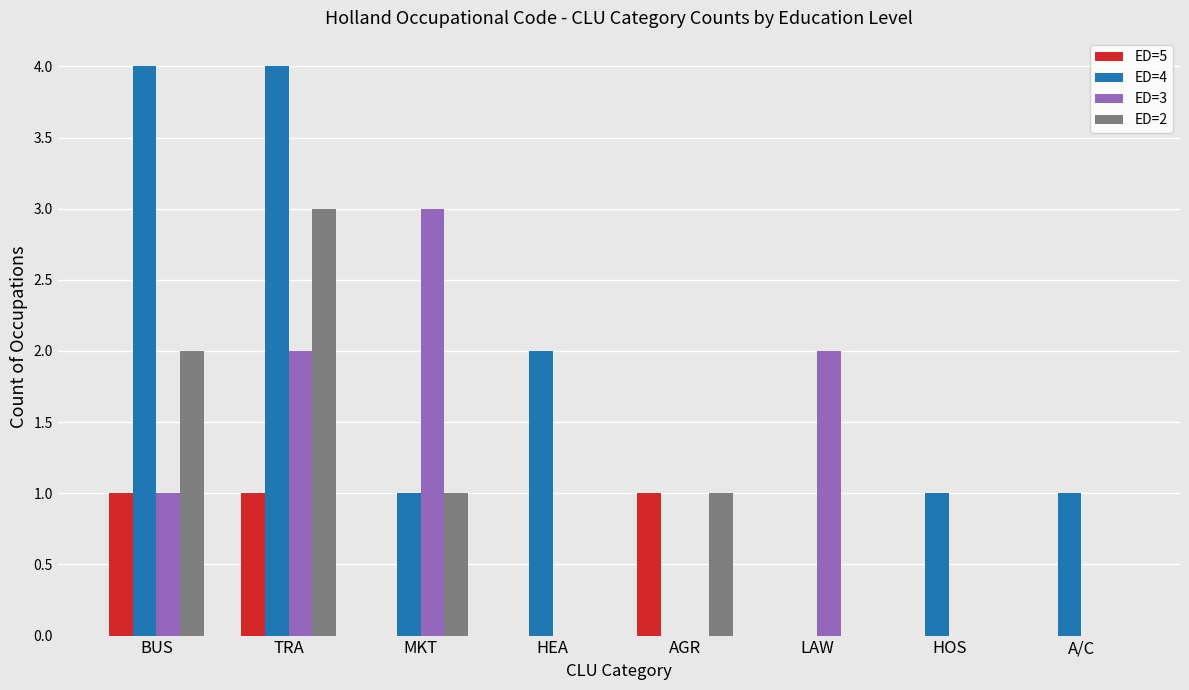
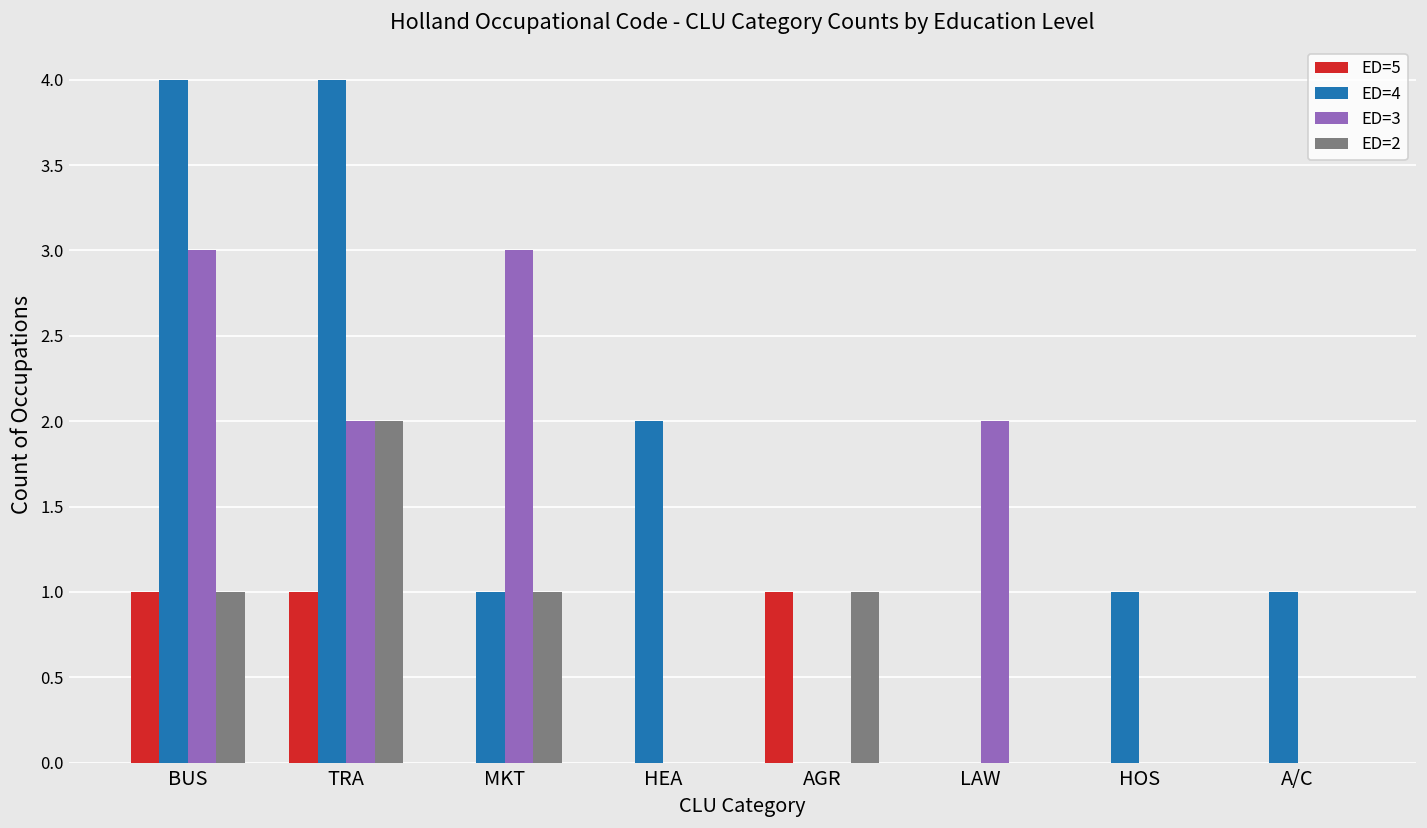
ED=3, BUS: 1 -> 3
ED=2, BUS: 2 -> 1
ED=2, TRA: 3 -> 2
